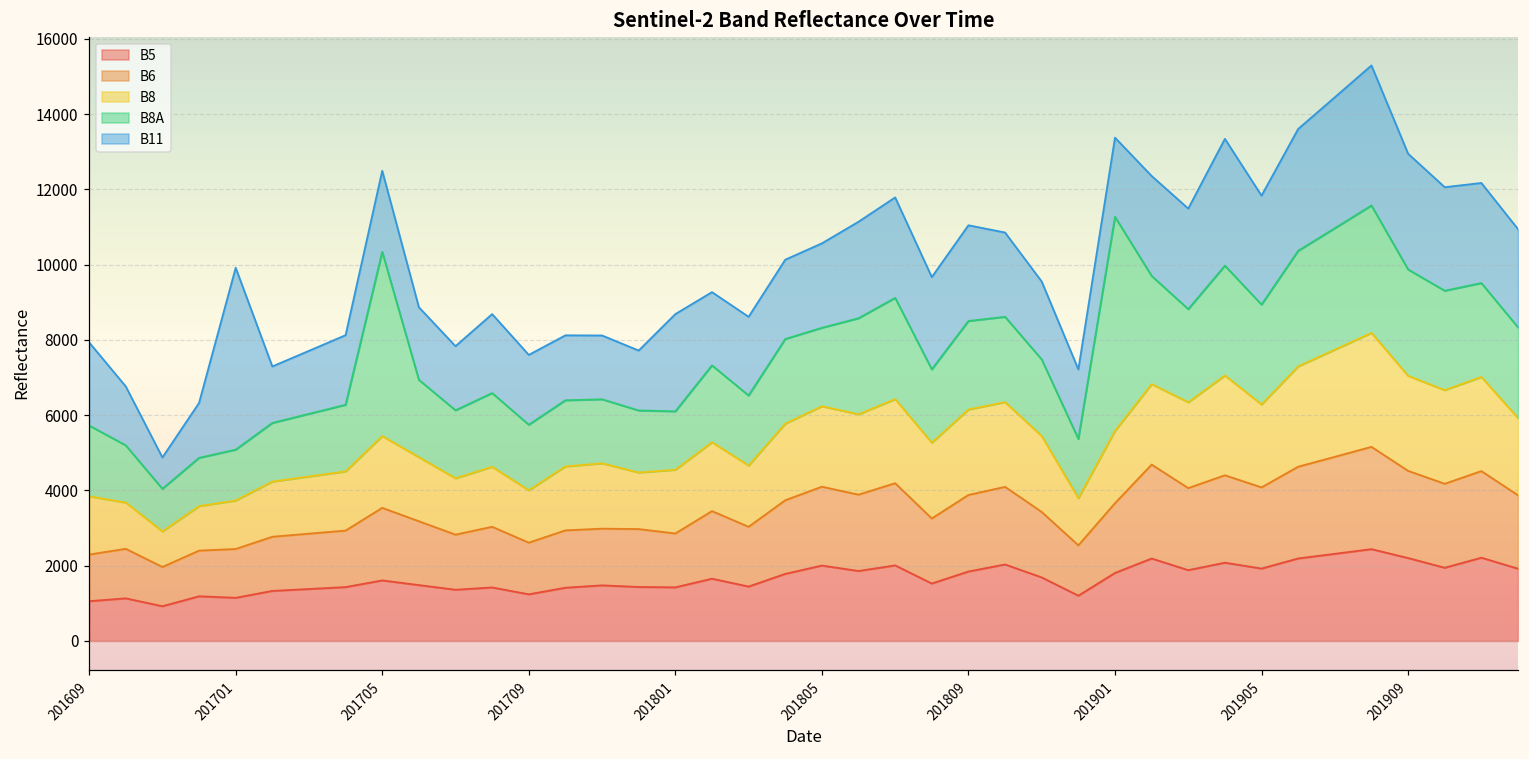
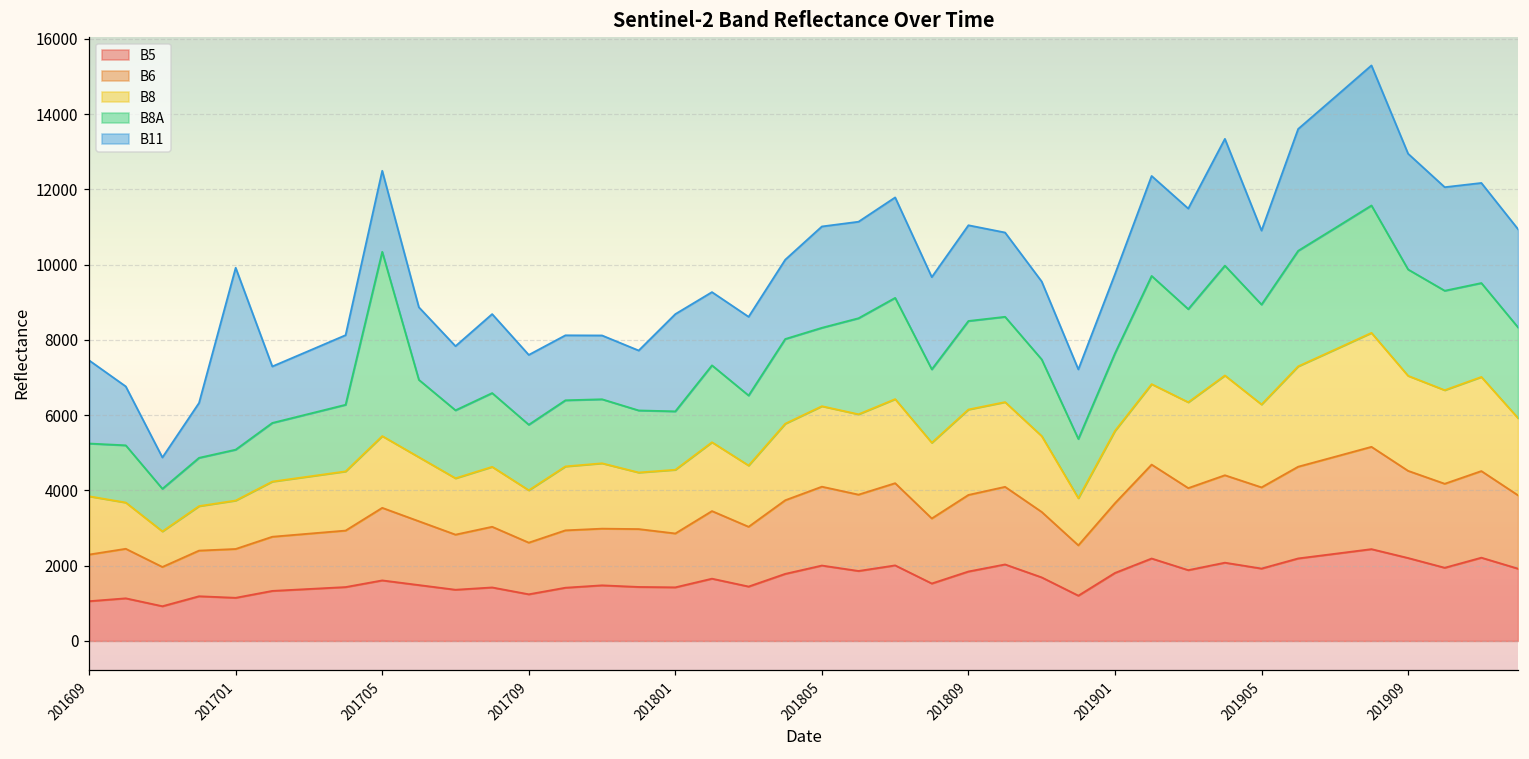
B8A, 201609: 1900 -> 1400
B11, 201805: 2200 -> 2700
B8A, 201901: 5700 -> 2100
B11, 201905: 2900 -> 2000
